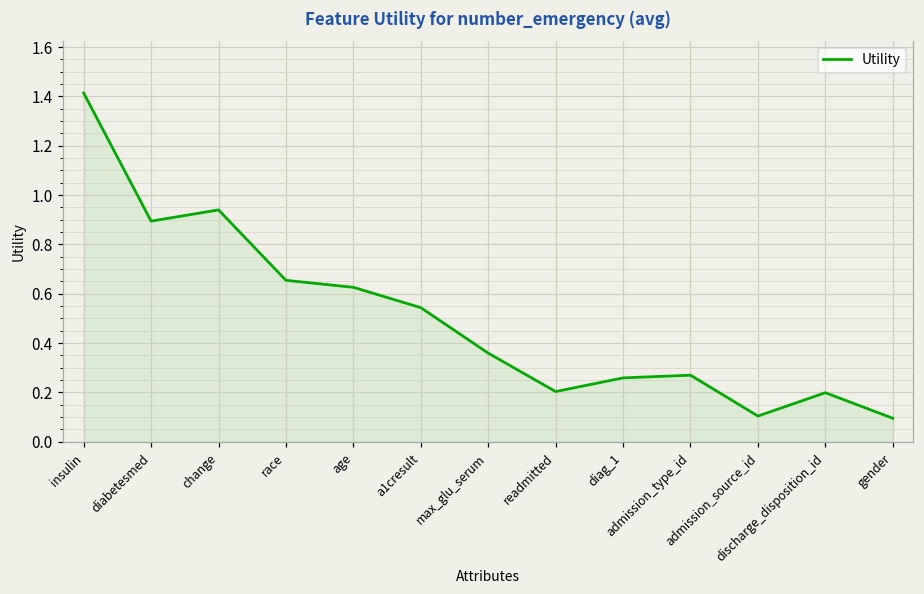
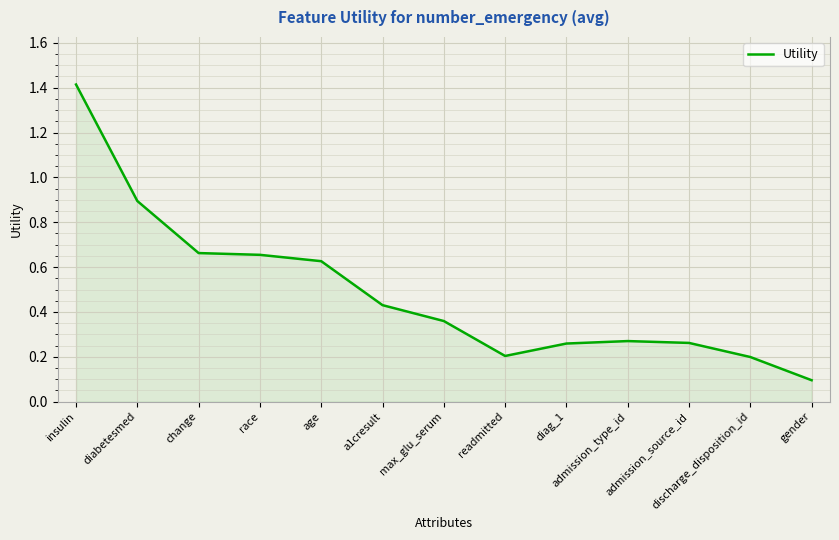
change: 0.94 -> 0.66
a1cresult: 0.54 -> 0.43
admission_source_id: 0.10 -> 0.26
